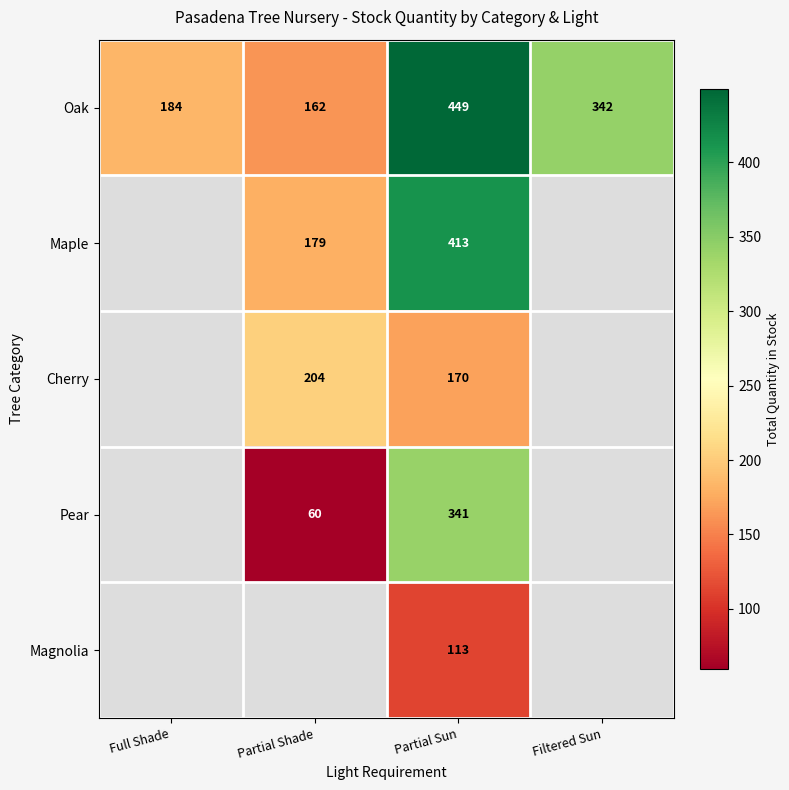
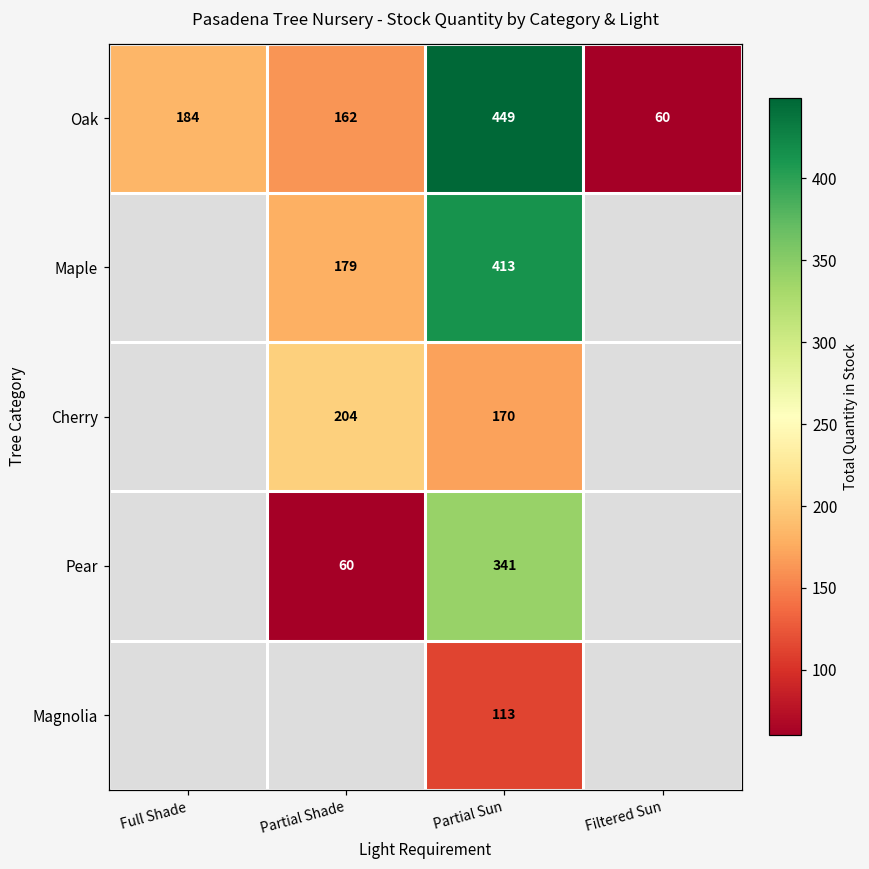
Oak, Filtered Sun: 342 -> 60
